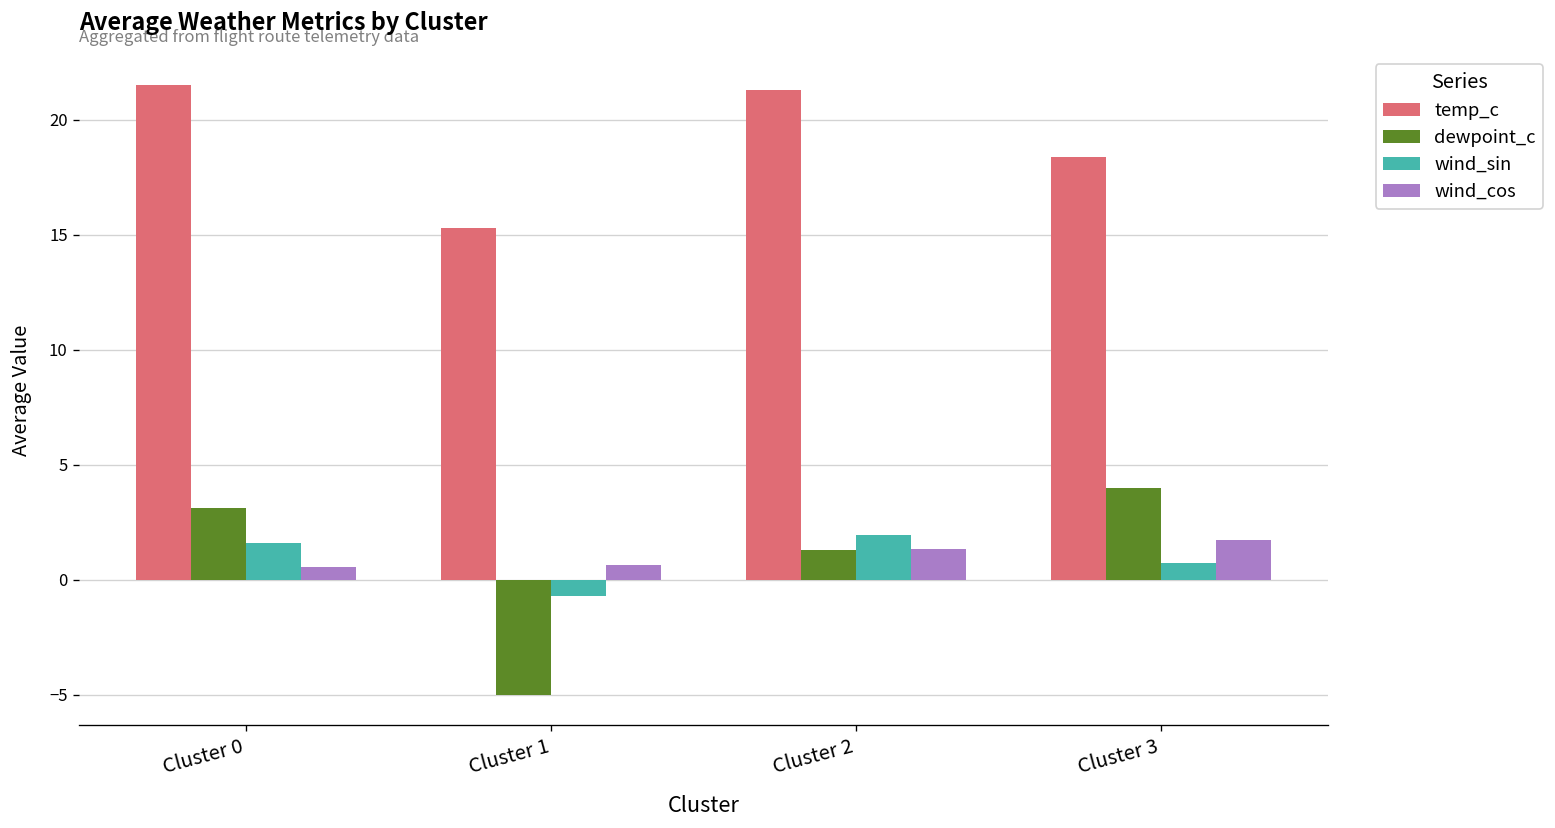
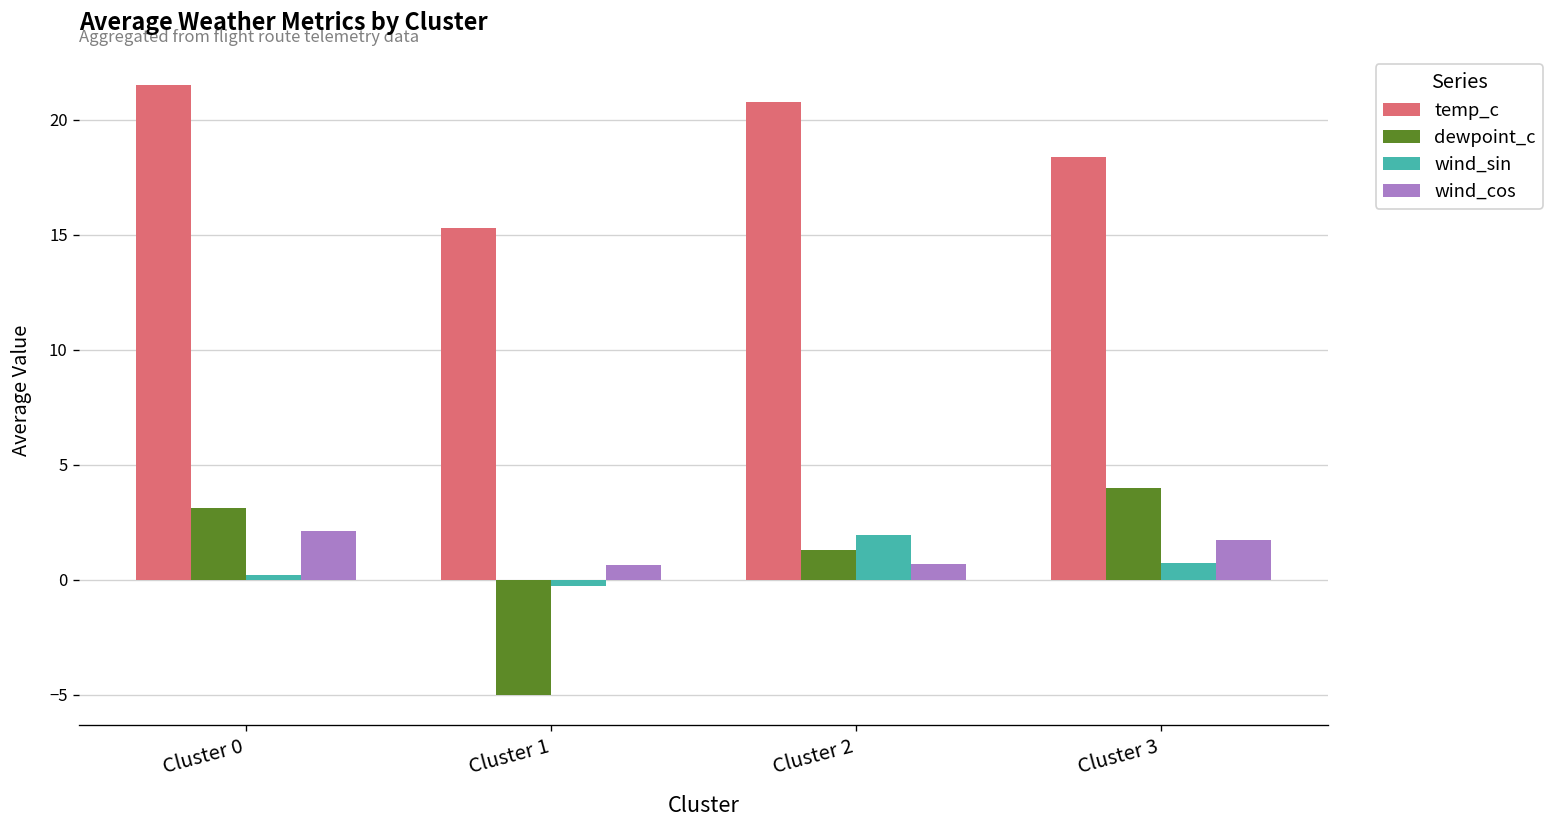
wind_sin, Cluster 0: 1.6 -> 0.2
wind_cos, Cluster 0: 0.5 -> 2.1
wind_sin, Cluster 1: -0.7 -> -0.3
temp_c, Cluster 2: 21.3 -> 20.8
wind_cos, Cluster 2: 1.4 -> 0.7
